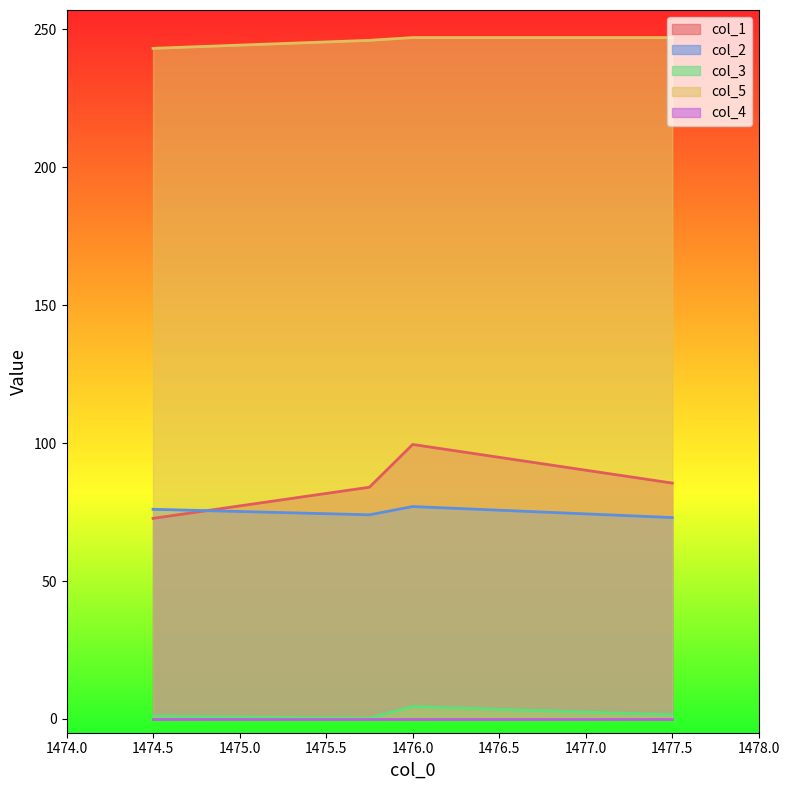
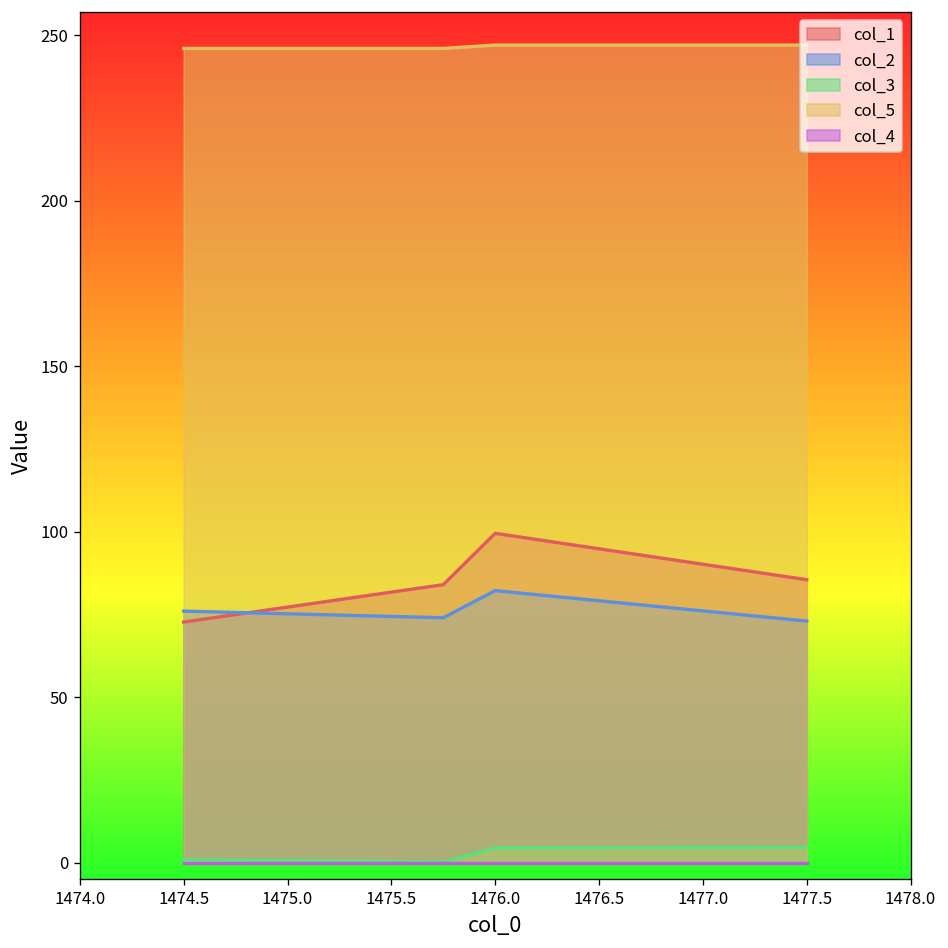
col_5, 1474.5: 243 -> 246
col_2, 1476.0: 77 -> 82
col_3, 1477.5: 2 -> 5
